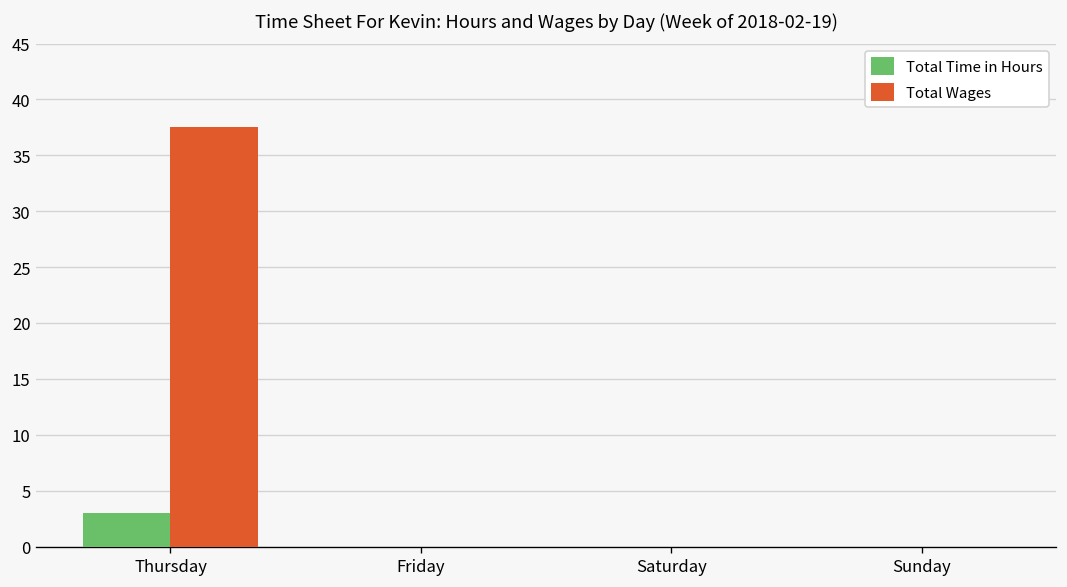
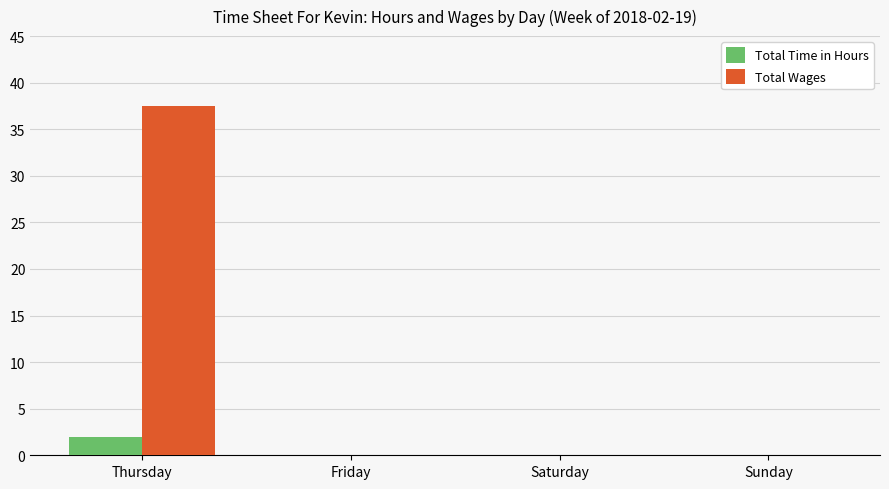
Total Time in Hours, Thursday: 3 -> 2
